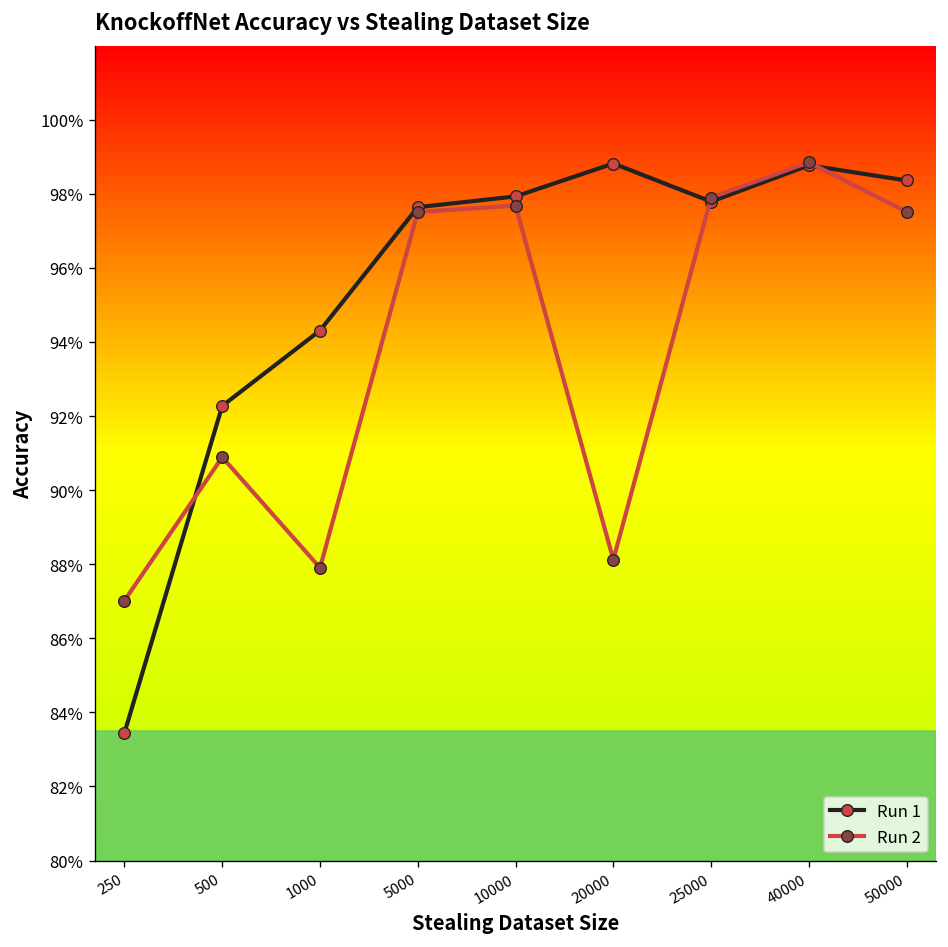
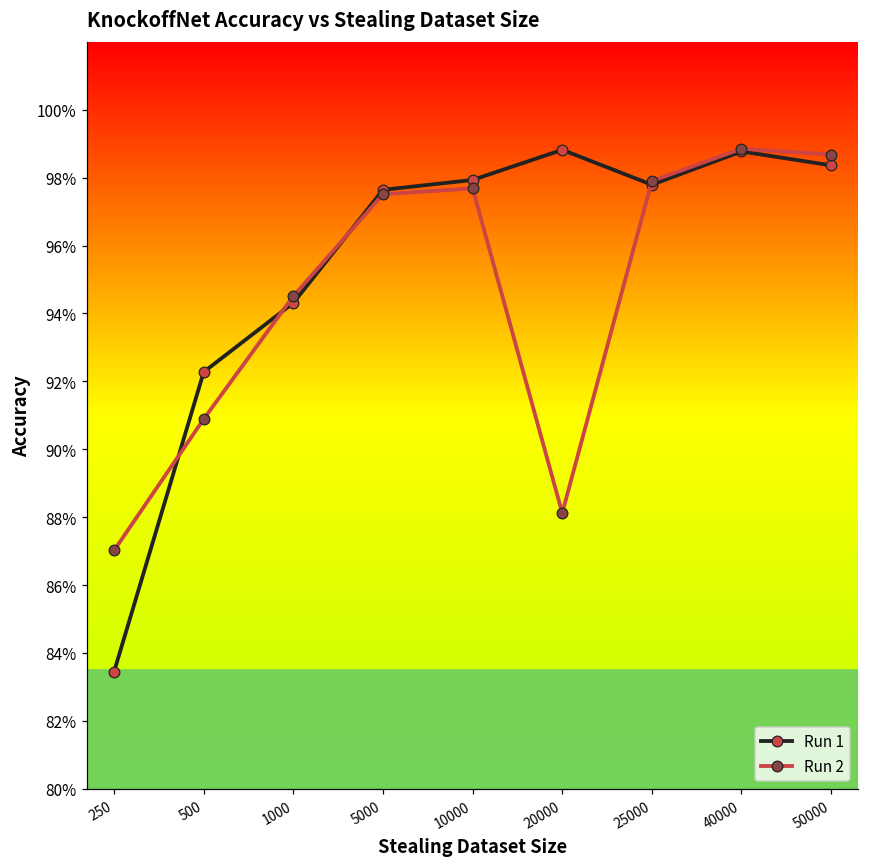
Run 2, 1000: 87.9% -> 94.5%
Run 2, 50000: 97.5% -> 98.7%
